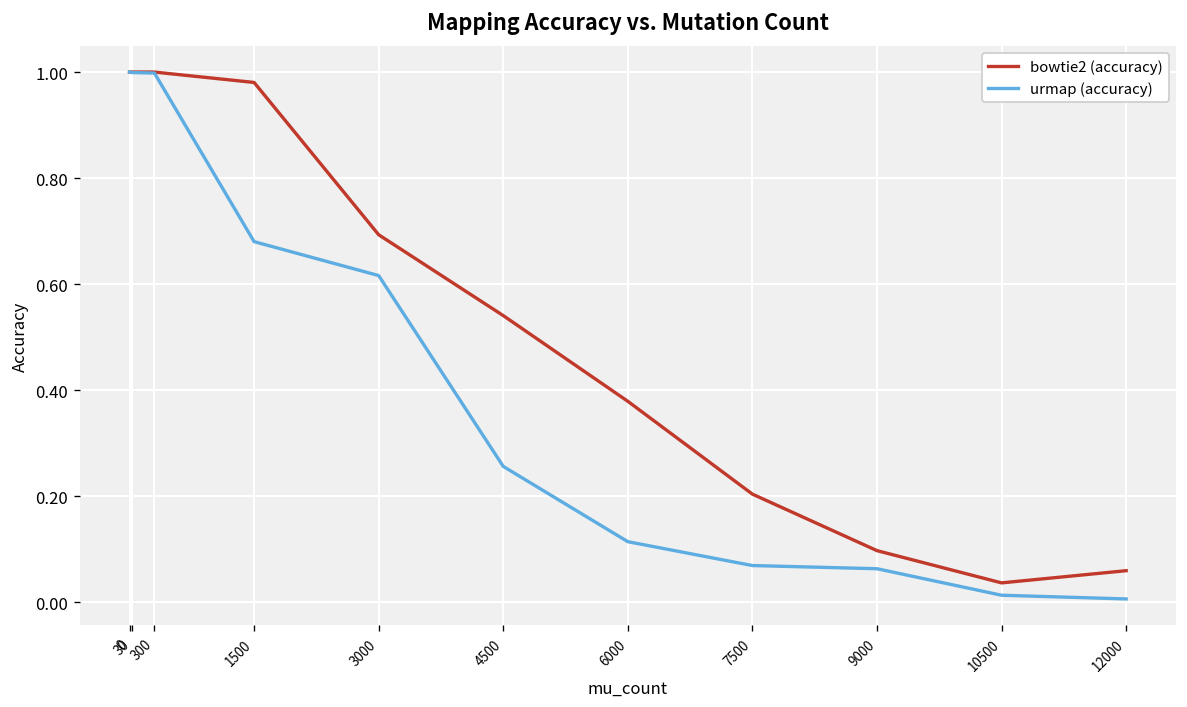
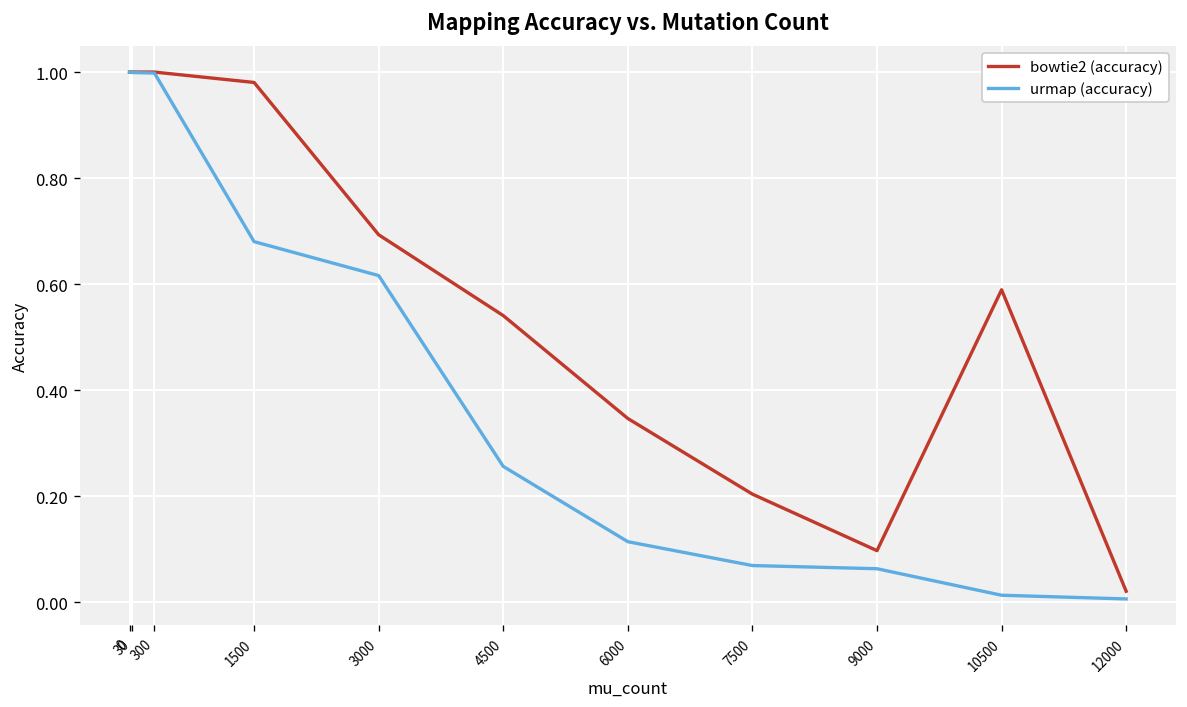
bowtie2 (accuracy), 6000: 0.38 -> 0.35
bowtie2 (accuracy), 10500: 0.04 -> 0.59
bowtie2 (accuracy), 12000: 0.06 -> 0.02
